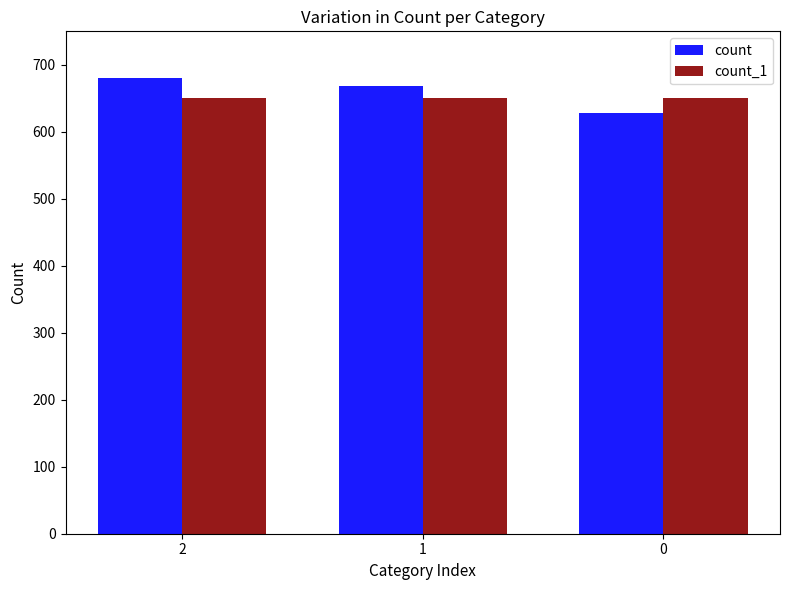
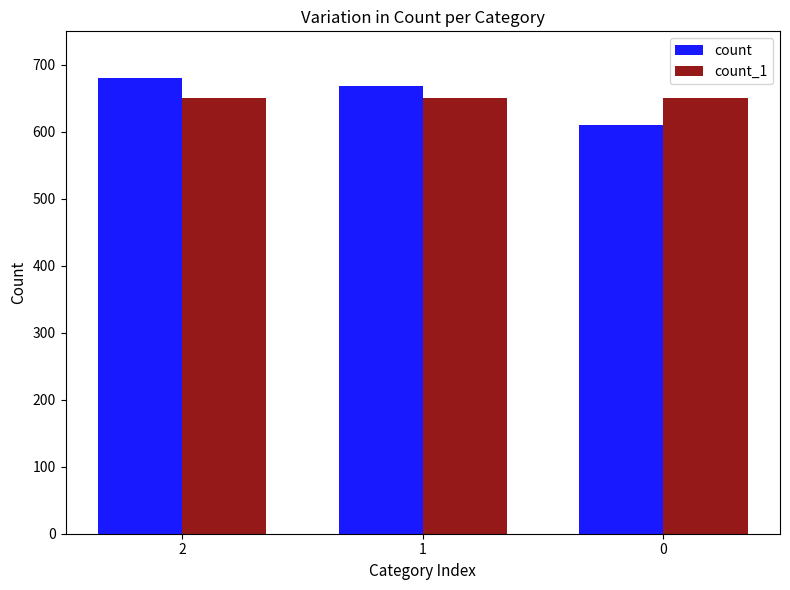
count, 0: 630 -> 610
